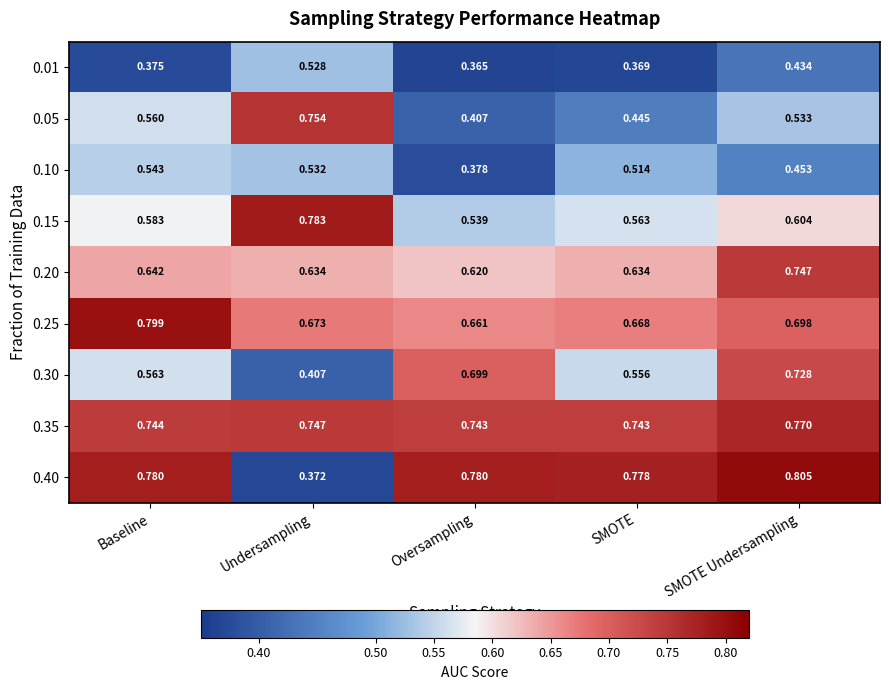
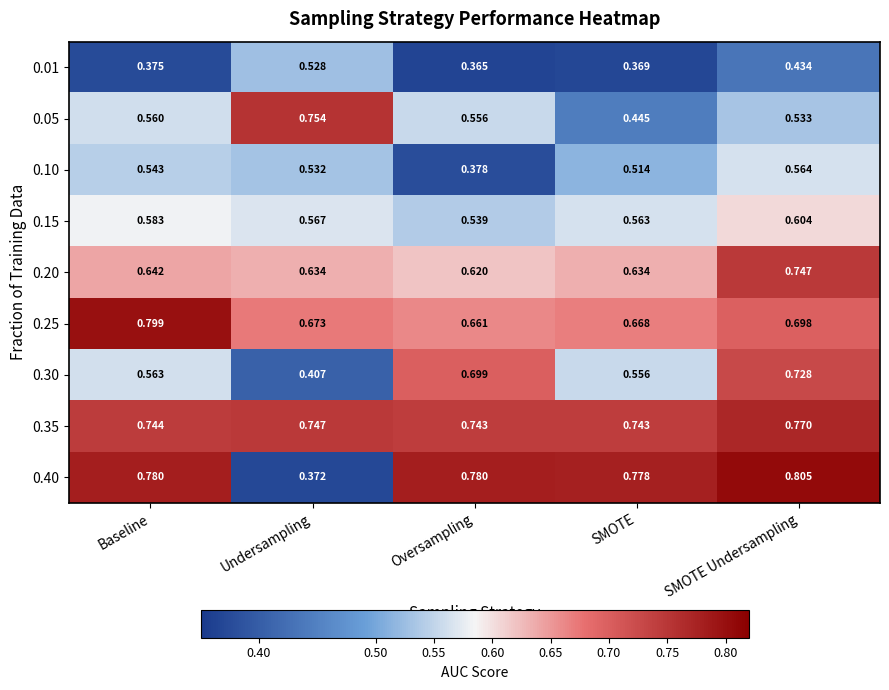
0.05, Oversampling: 0.407 -> 0.556
0.10, SMOTE Undersampling: 0.453 -> 0.564
0.15, Undersampling: 0.783 -> 0.567
